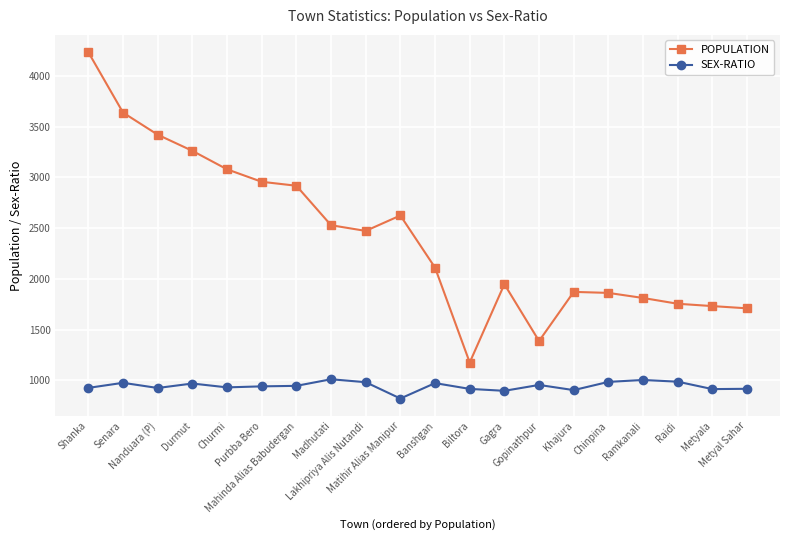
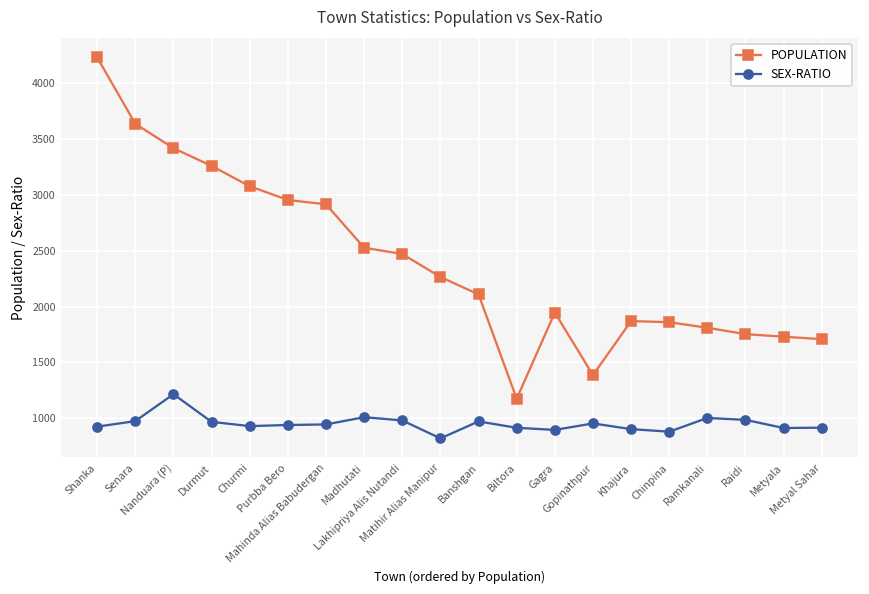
SEX-RATIO, Nanduara (P): 920 -> 1220
POPULATION, Matihir Alias Manipur: 2620 -> 2270
SEX-RATIO, Chinpina: 980 -> 880
